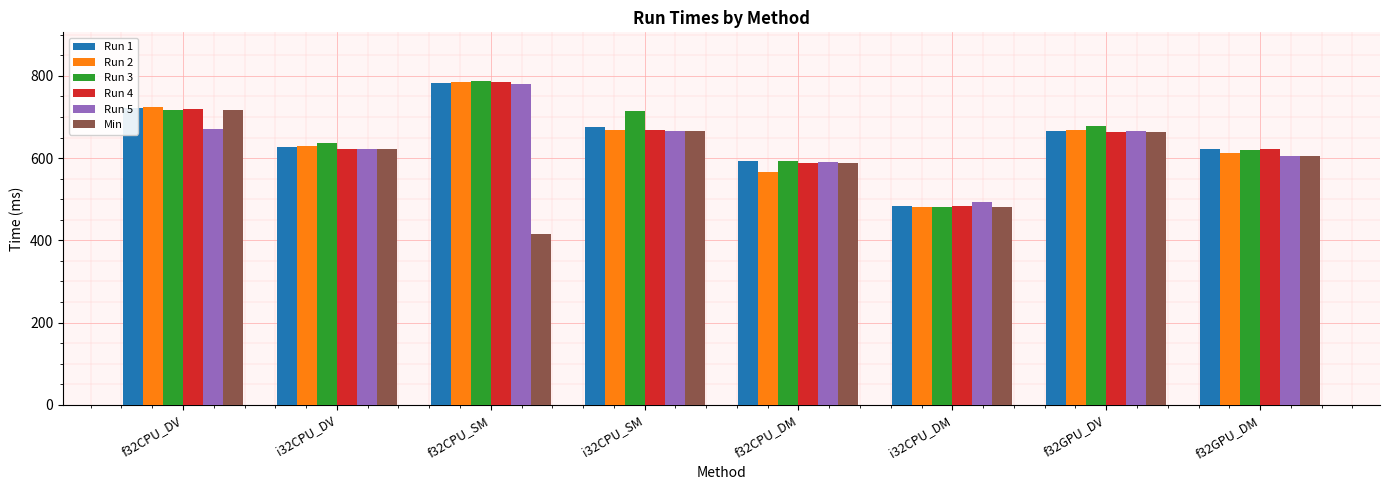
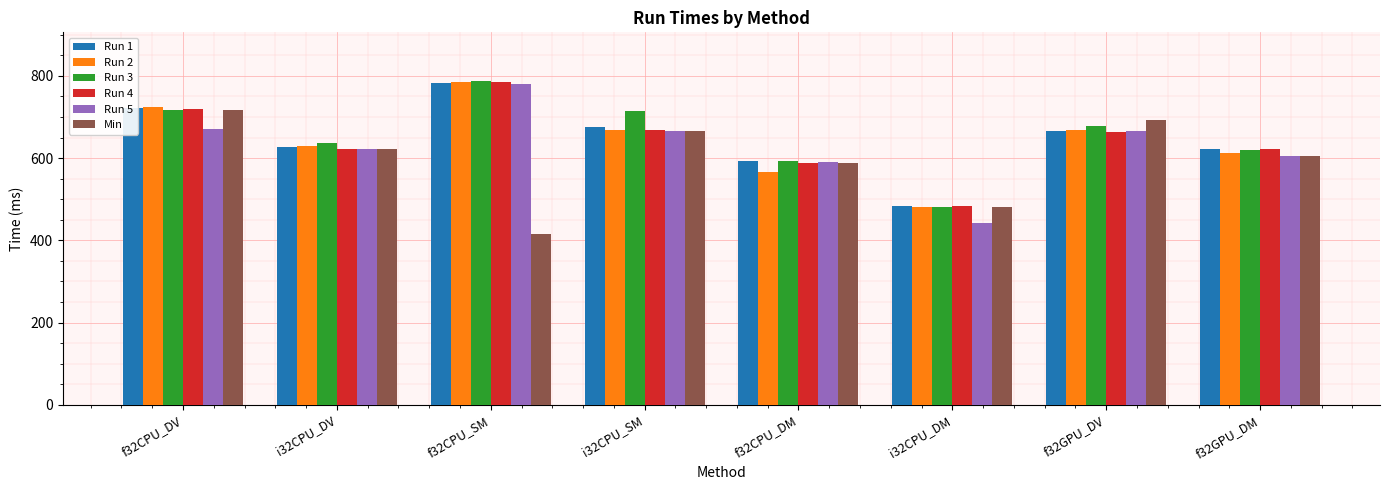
Run 5, i32CPU_DM: 490 -> 440
Min, f32GPU_DV: 660 -> 690
